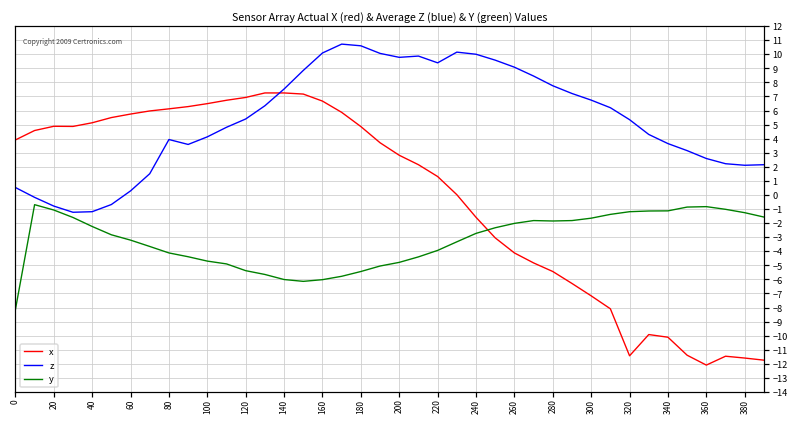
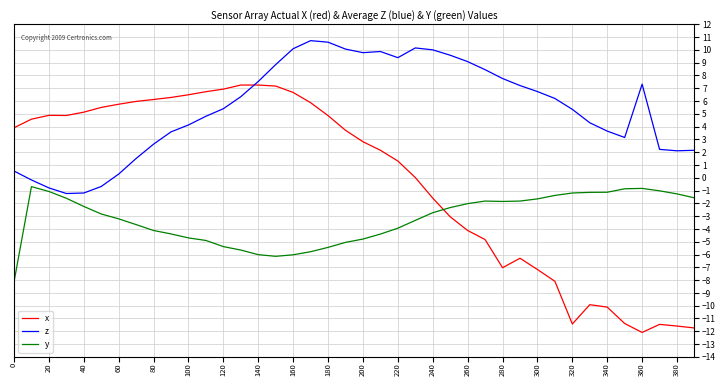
z, 80: 3.9 -> 2.6
x, 280: -5.4 -> -7.0
z, 360: 2.6 -> 7.3
